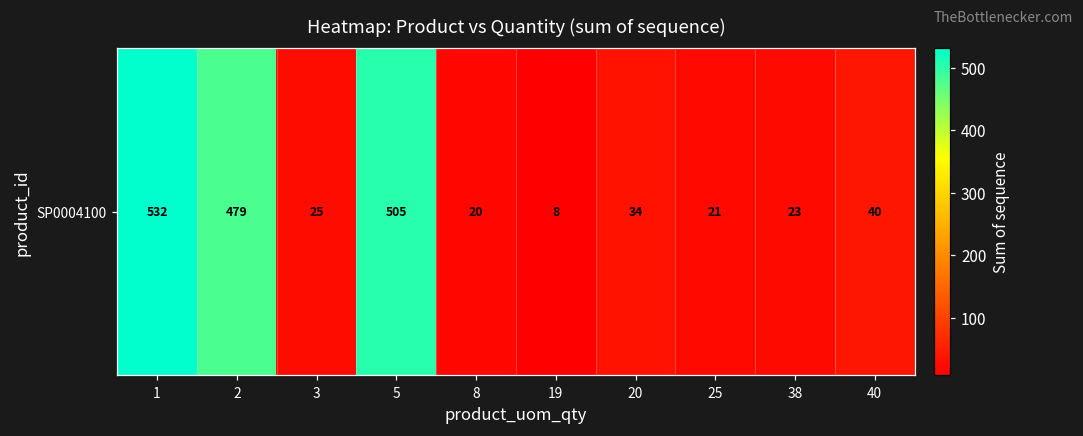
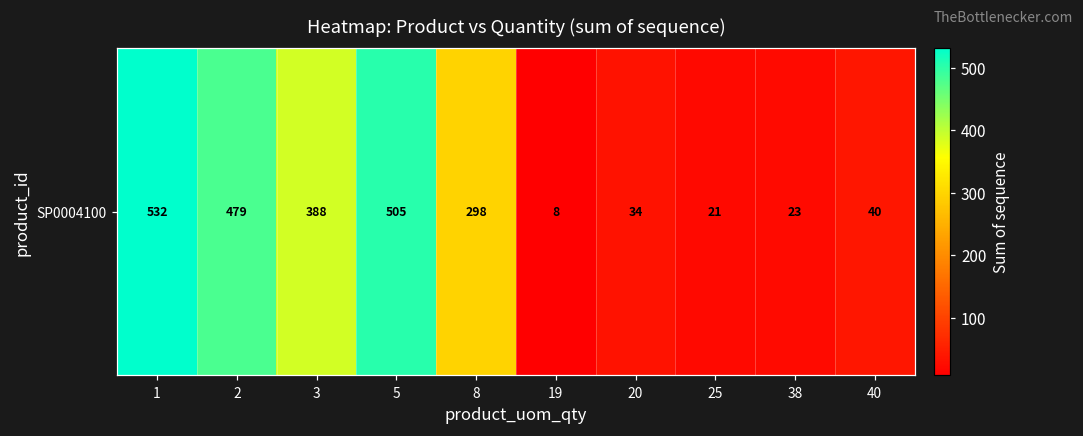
SP0004100, 3: 25 -> 388
SP0004100, 8: 20 -> 298
